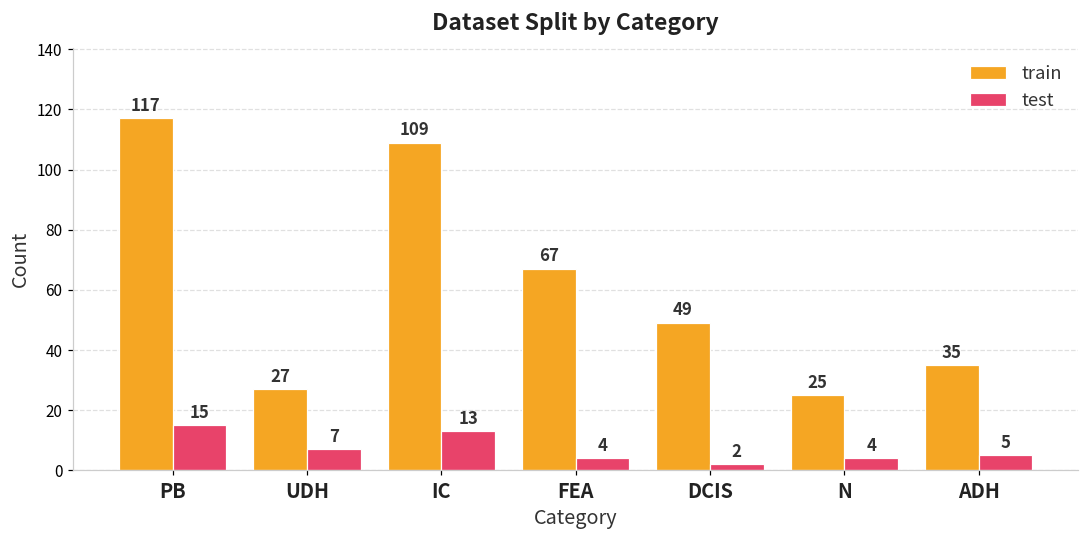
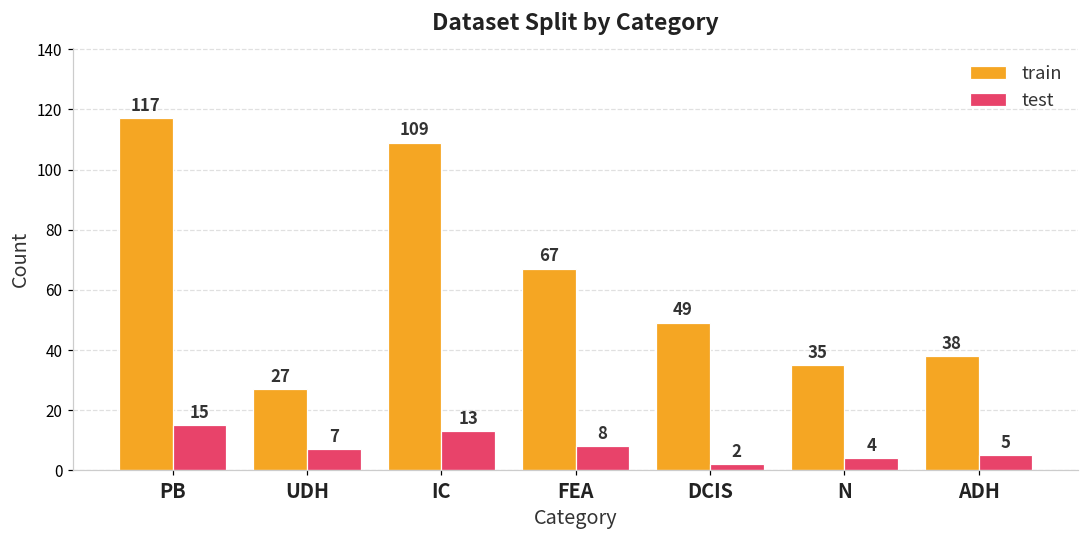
test, FEA: 4 -> 8
train, N: 25 -> 35
train, ADH: 35 -> 38
